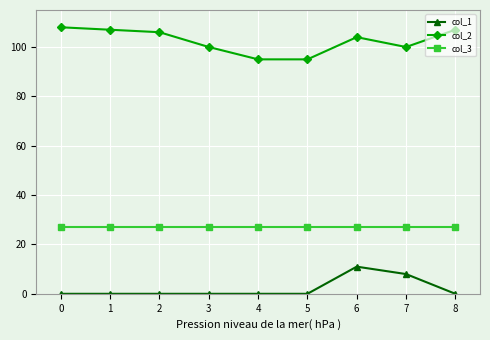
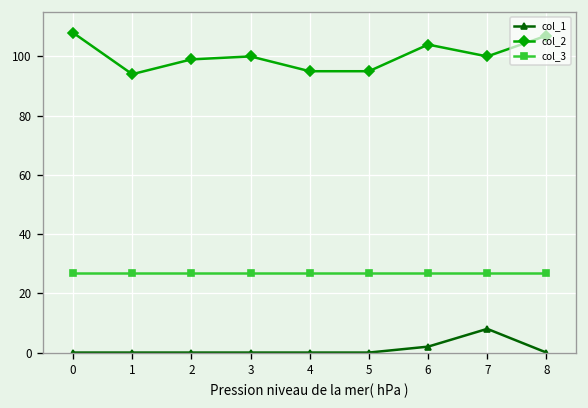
col_2, 1: 107 -> 94
col_2, 2: 106 -> 99
col_1, 6: 11 -> 2
